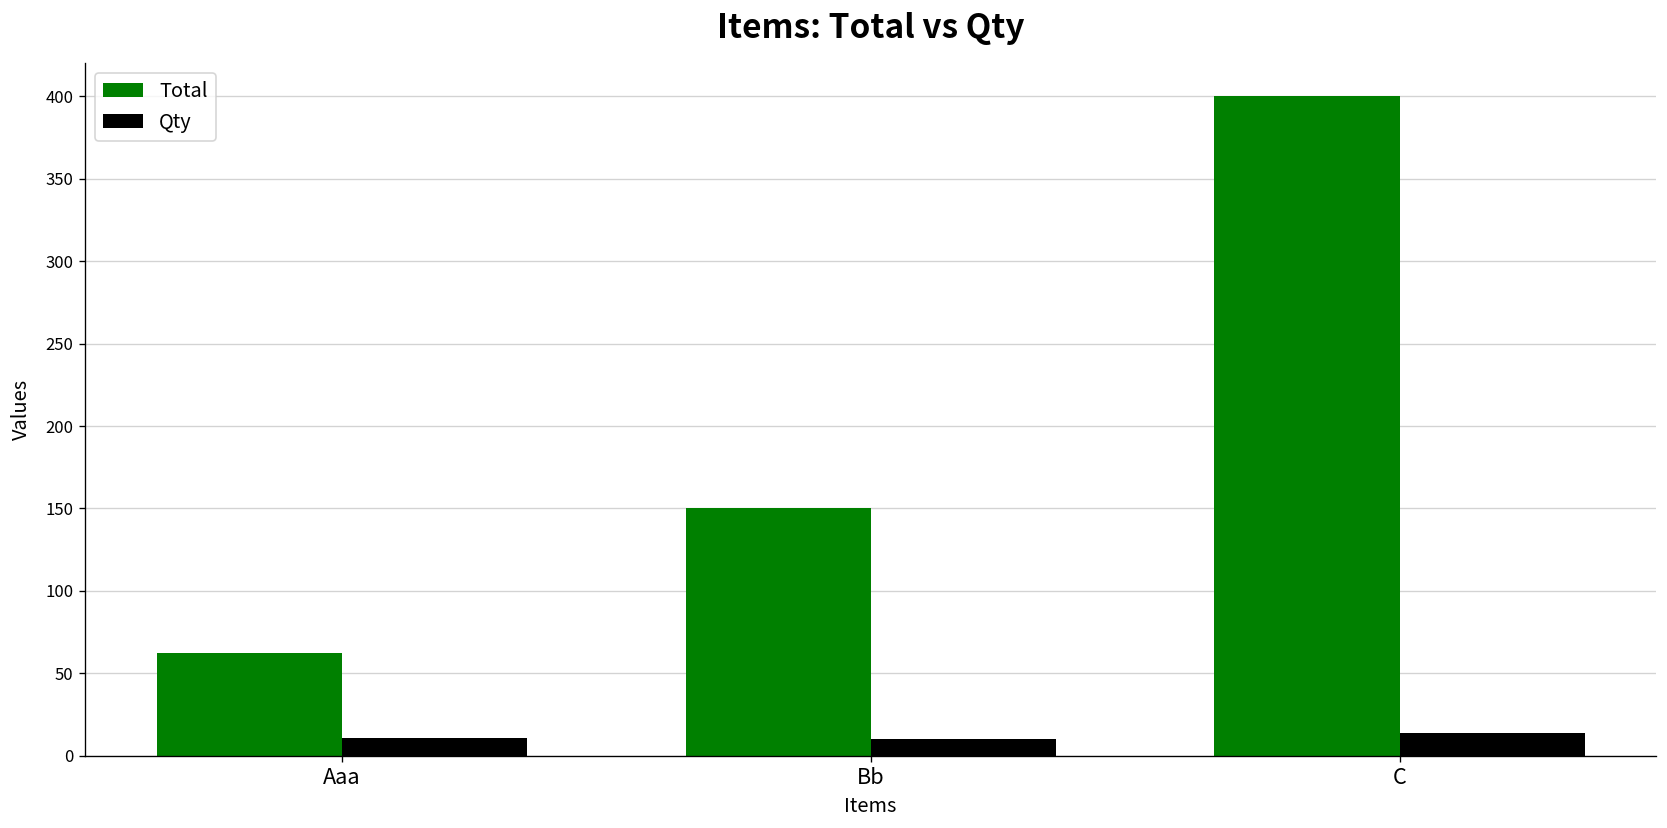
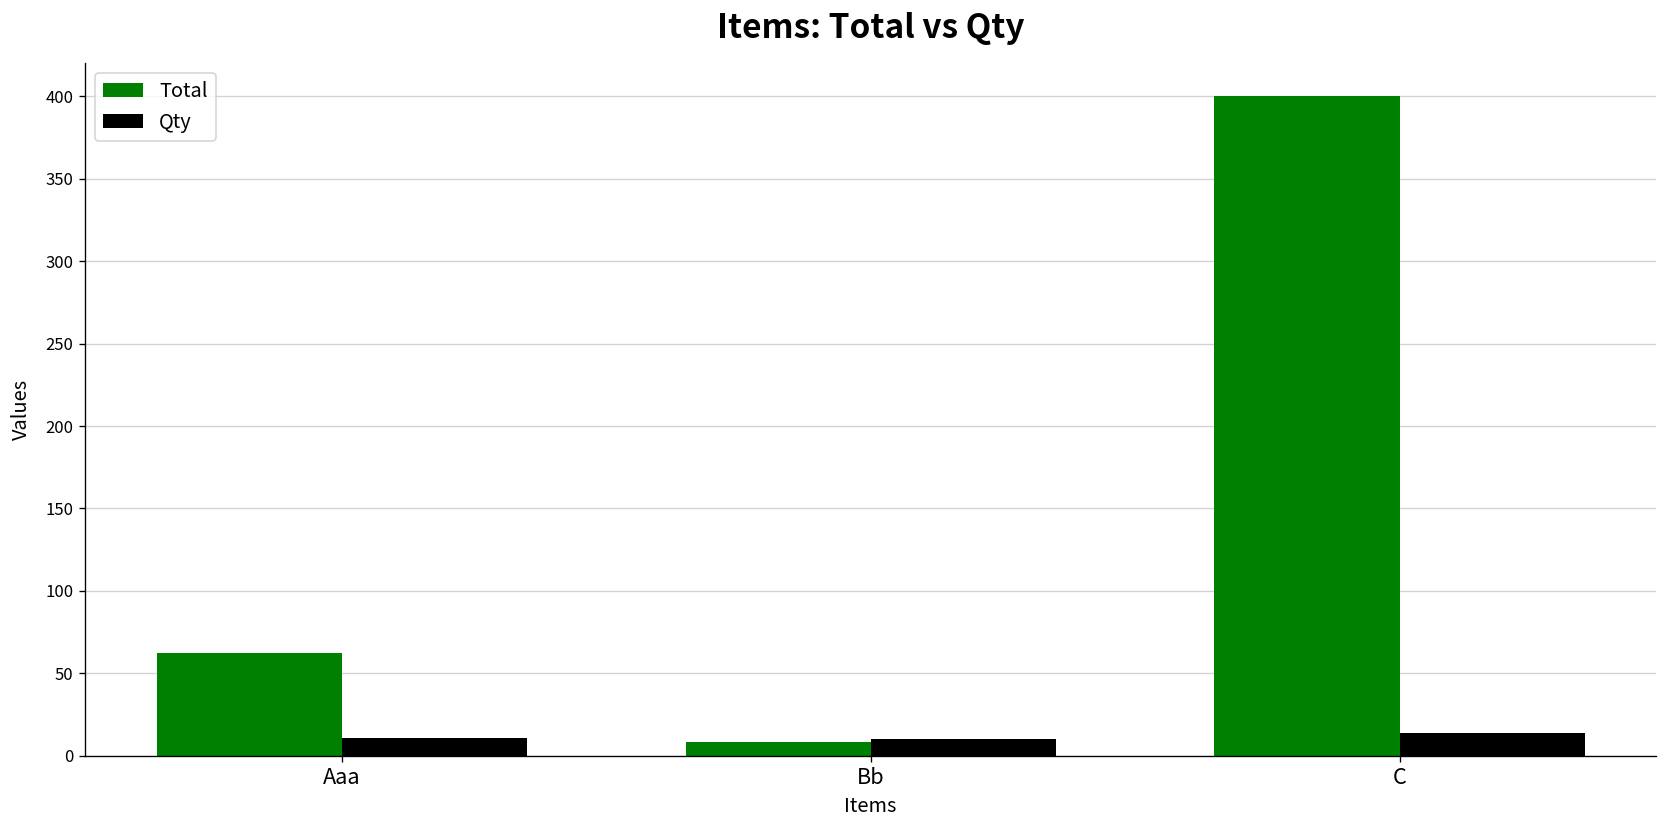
Total, Bb: 150 -> 8
